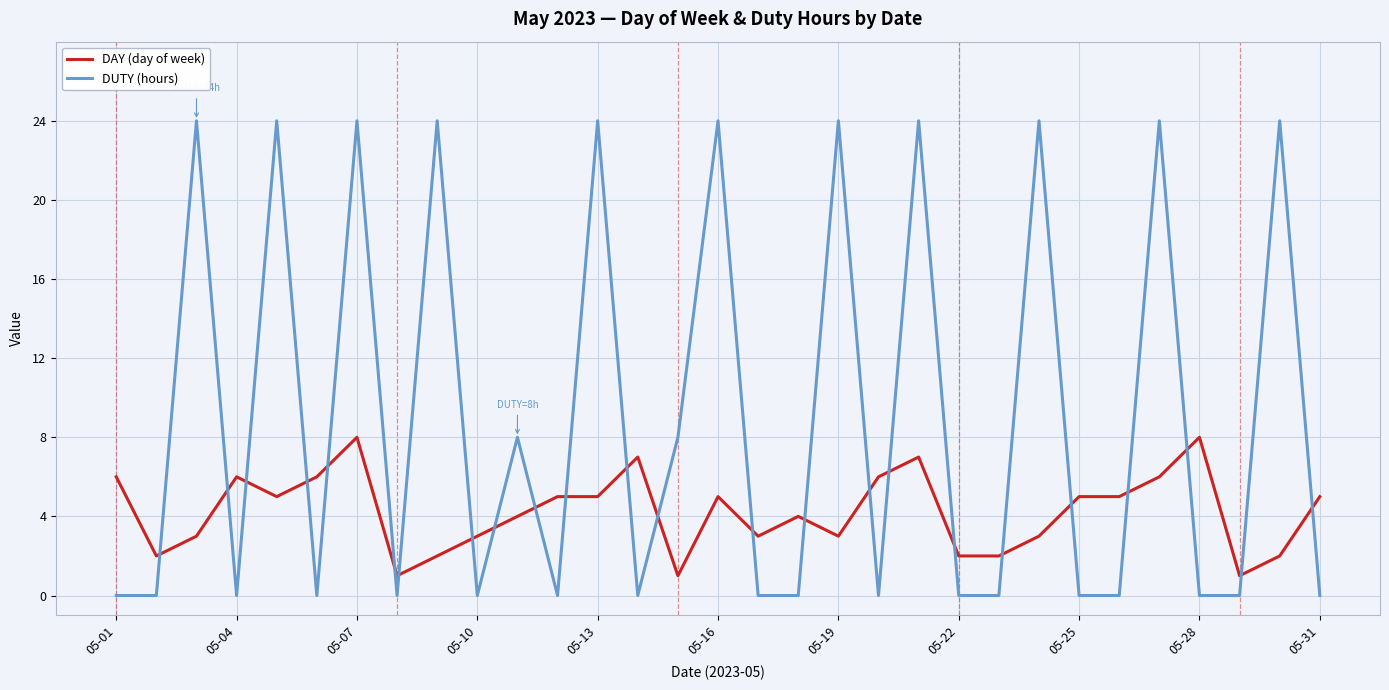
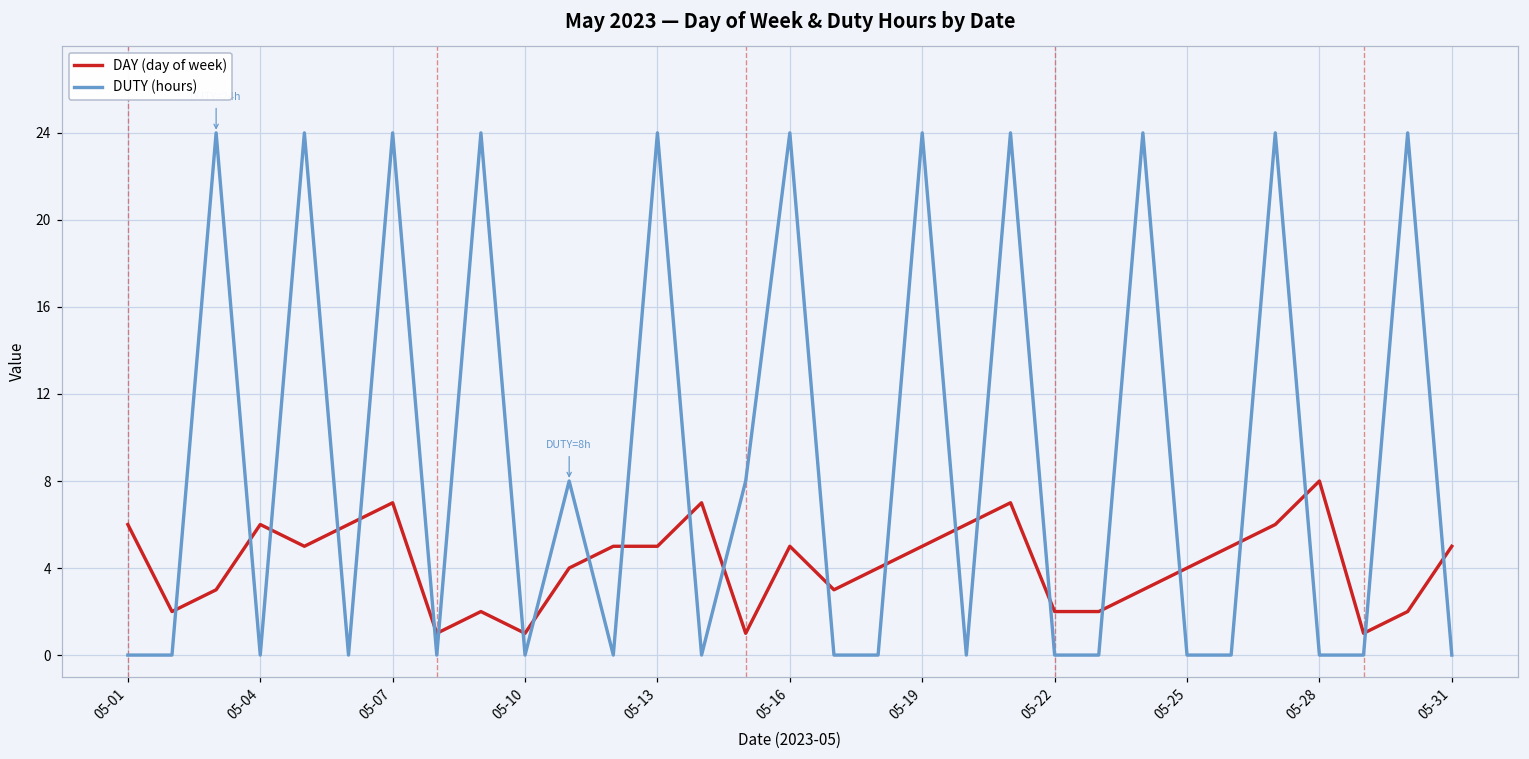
DAY (day of week), 05-07: 8 -> 7
DAY (day of week), 05-10: 3 -> 1
DAY (day of week), 05-19: 3 -> 5
DAY (day of week), 05-25: 5 -> 4
